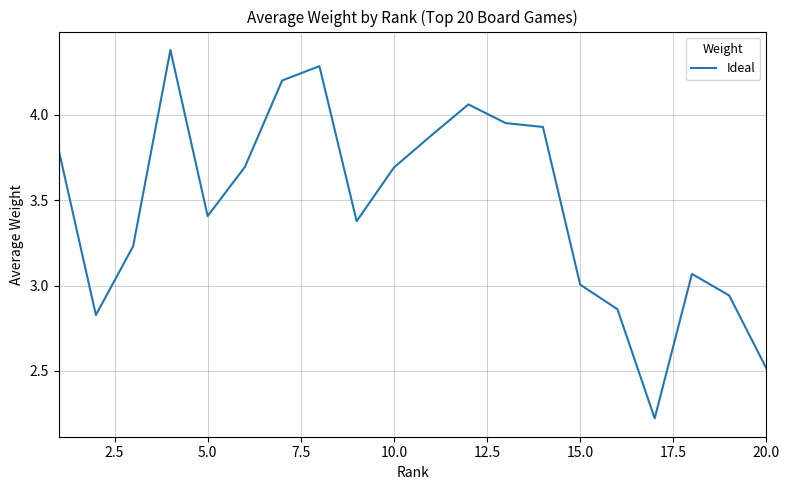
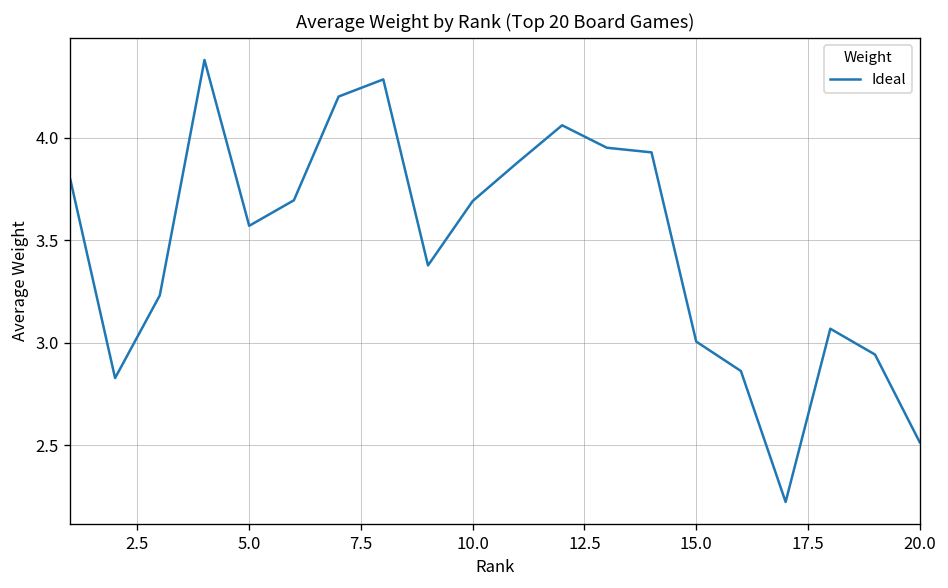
5.0: 3.41 -> 3.57
